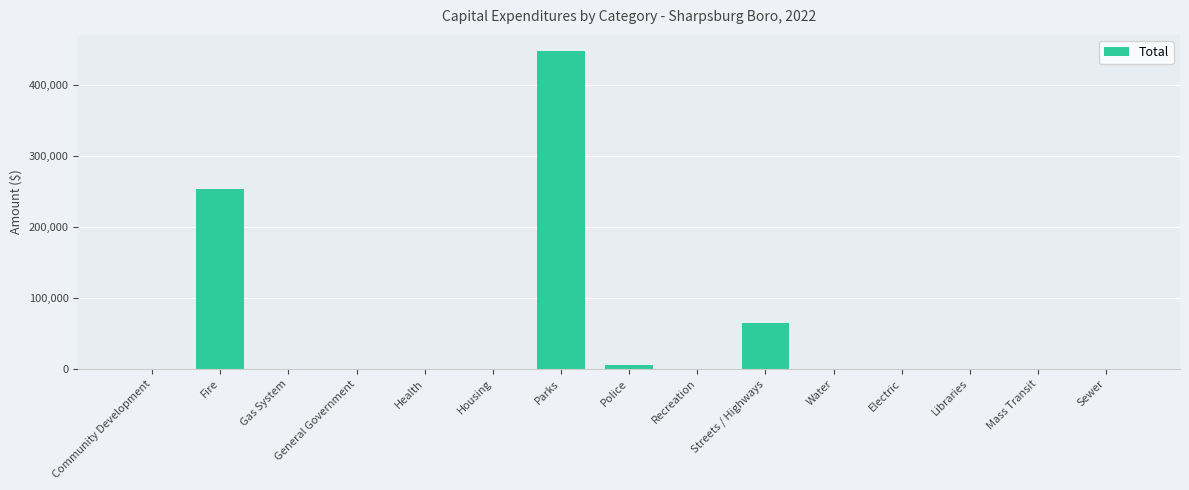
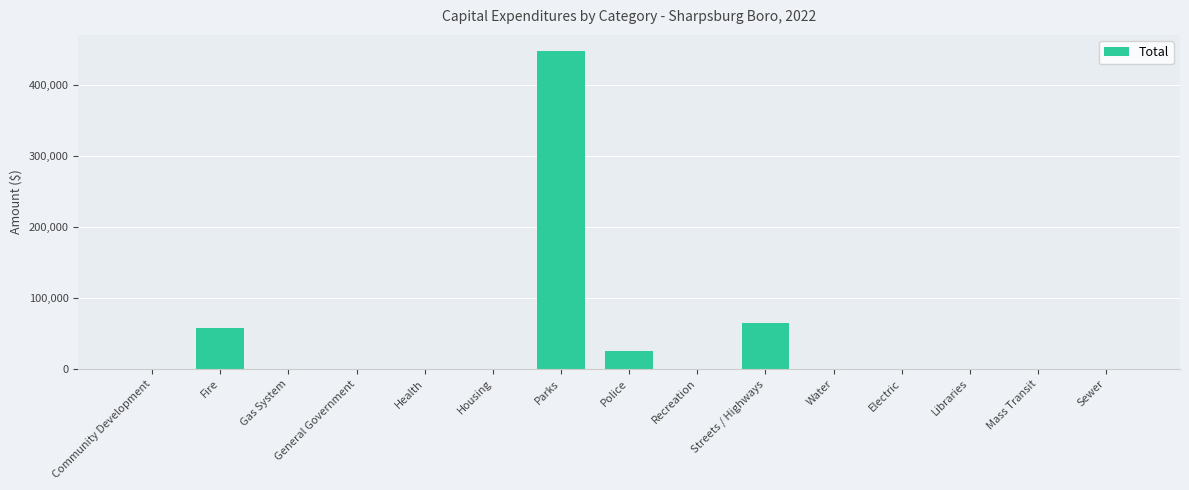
Fire: 250,000 -> 60,000
Police: 10,000 -> 30,000
